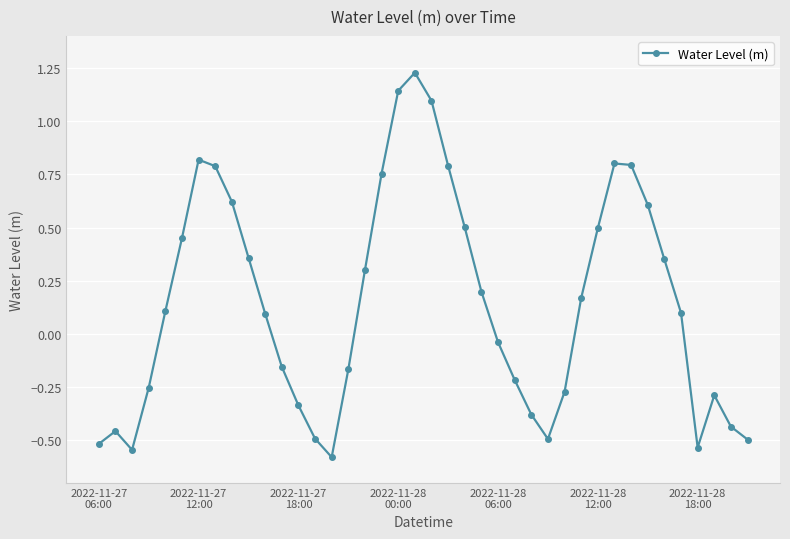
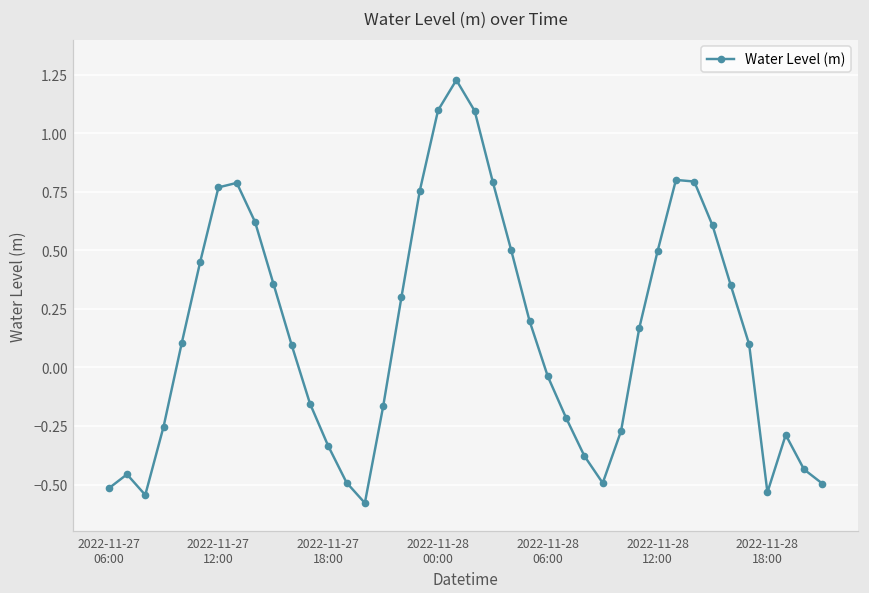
2022-11-27 12:00: 0.82 -> 0.77
2022-11-28 00:00: 1.14 -> 1.10
